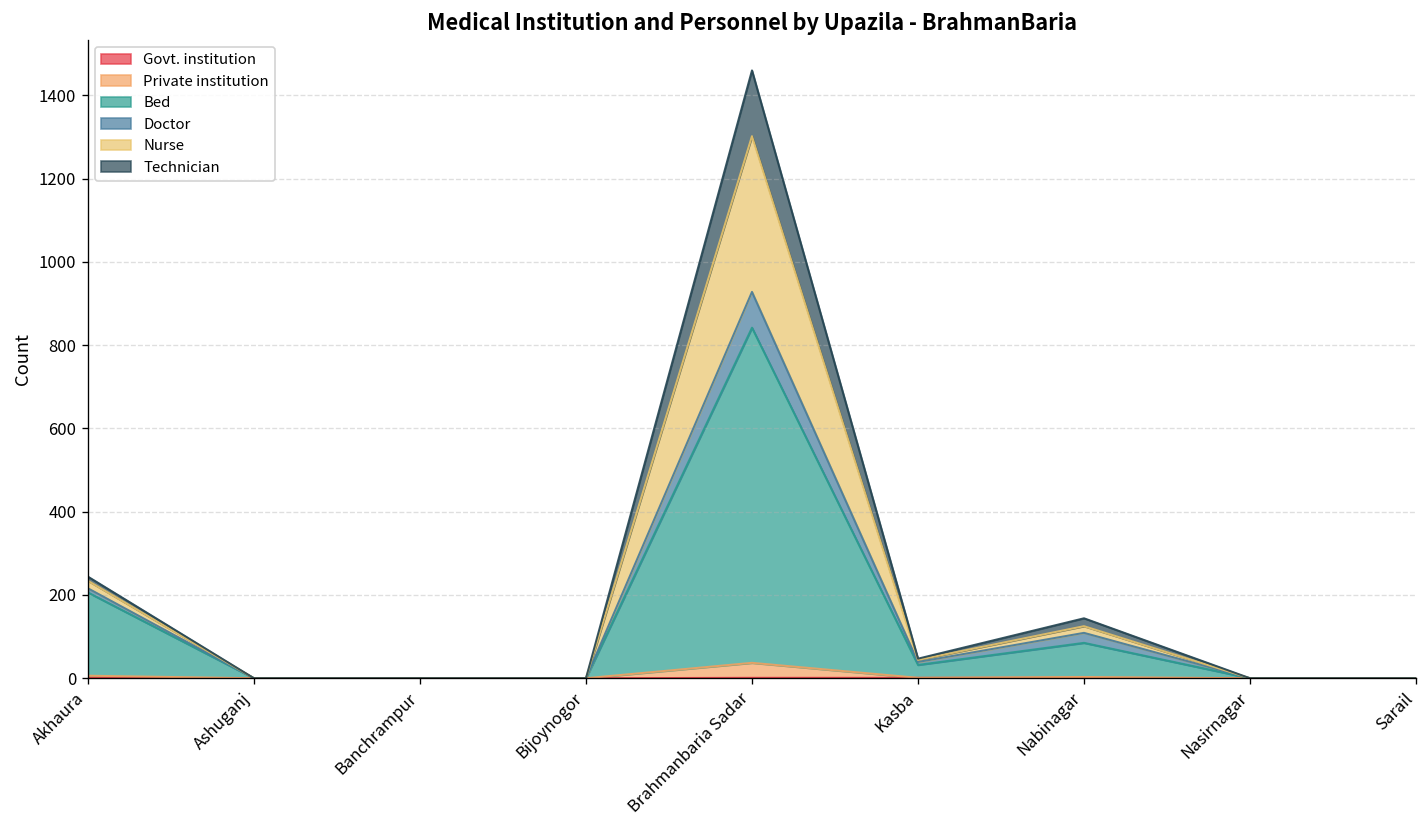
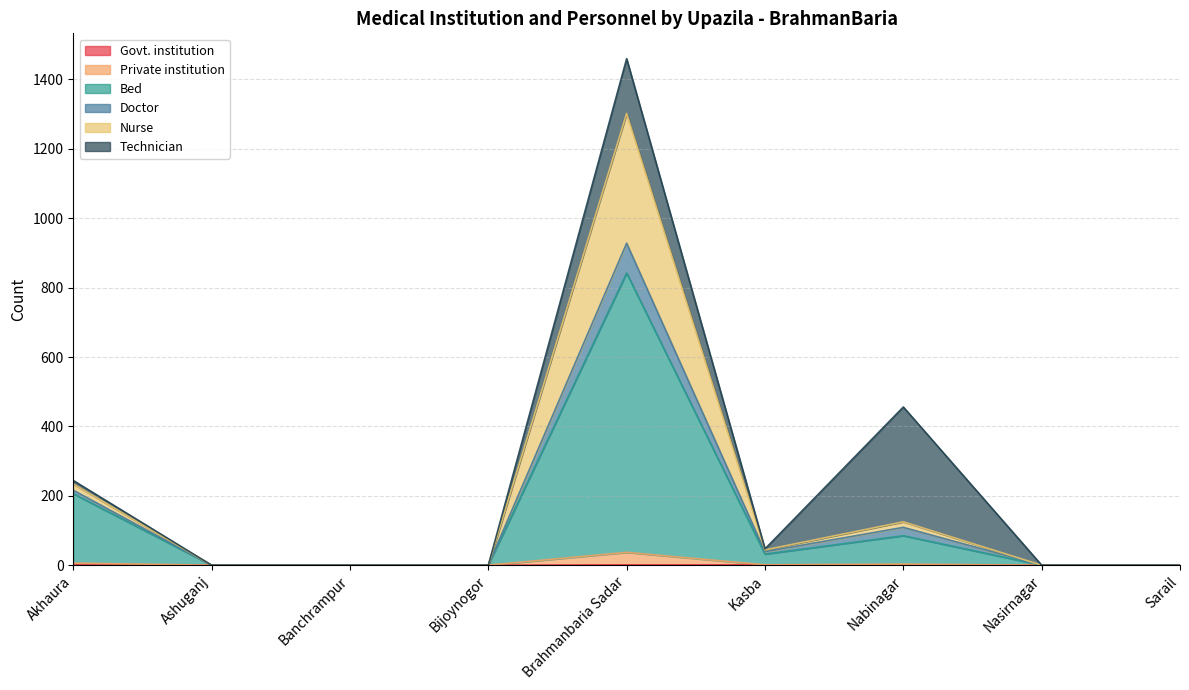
Technician, Nabinagar: 20 -> 330
